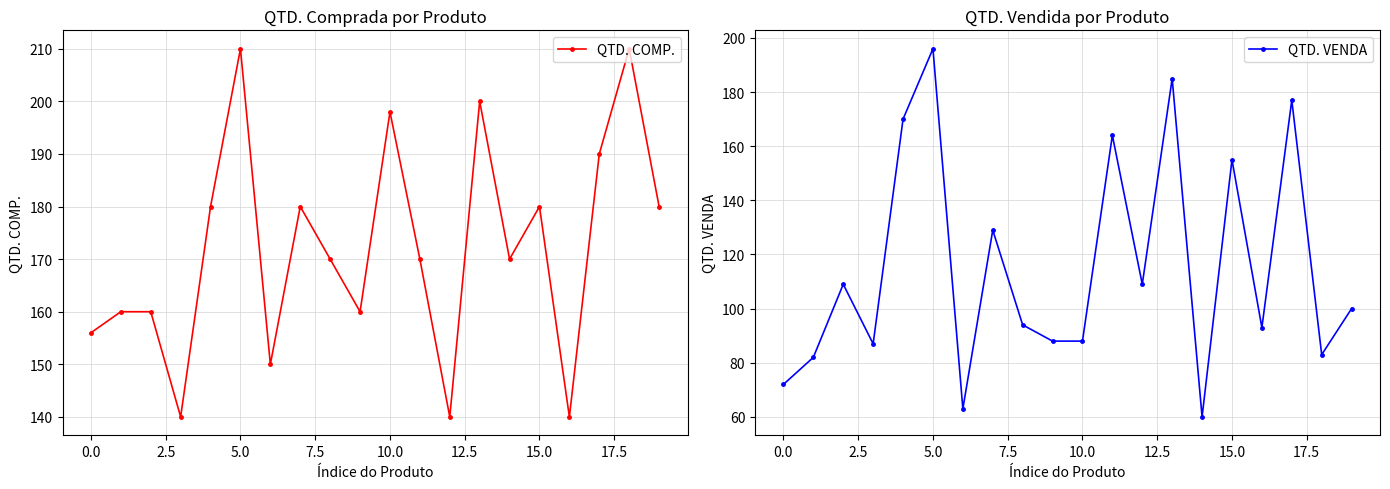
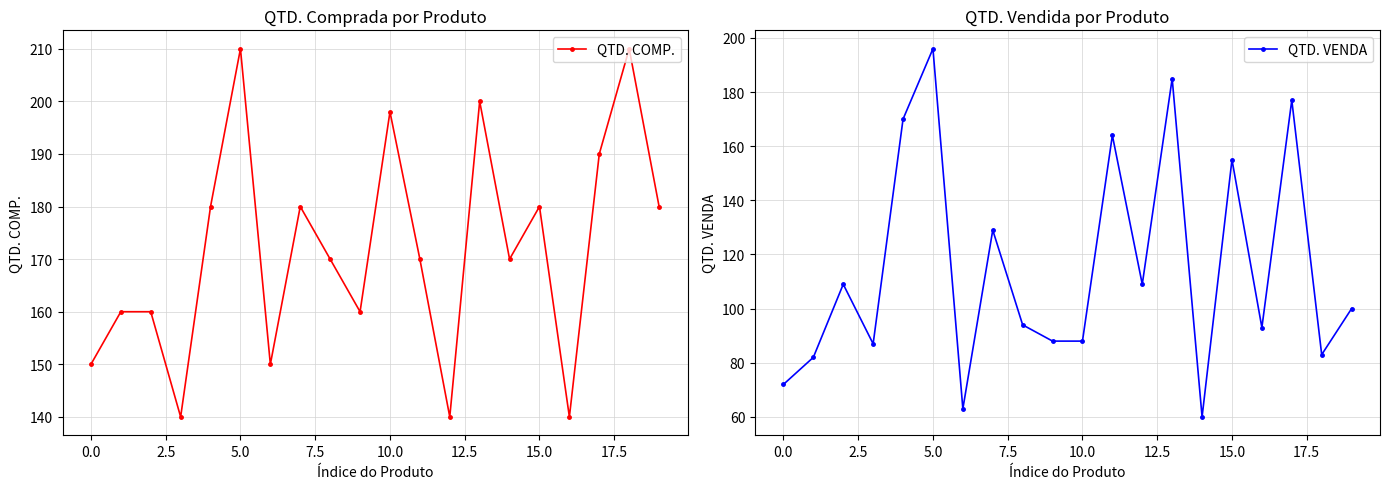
QTD. Comprada por Produto, 0.0: 156 -> 150
